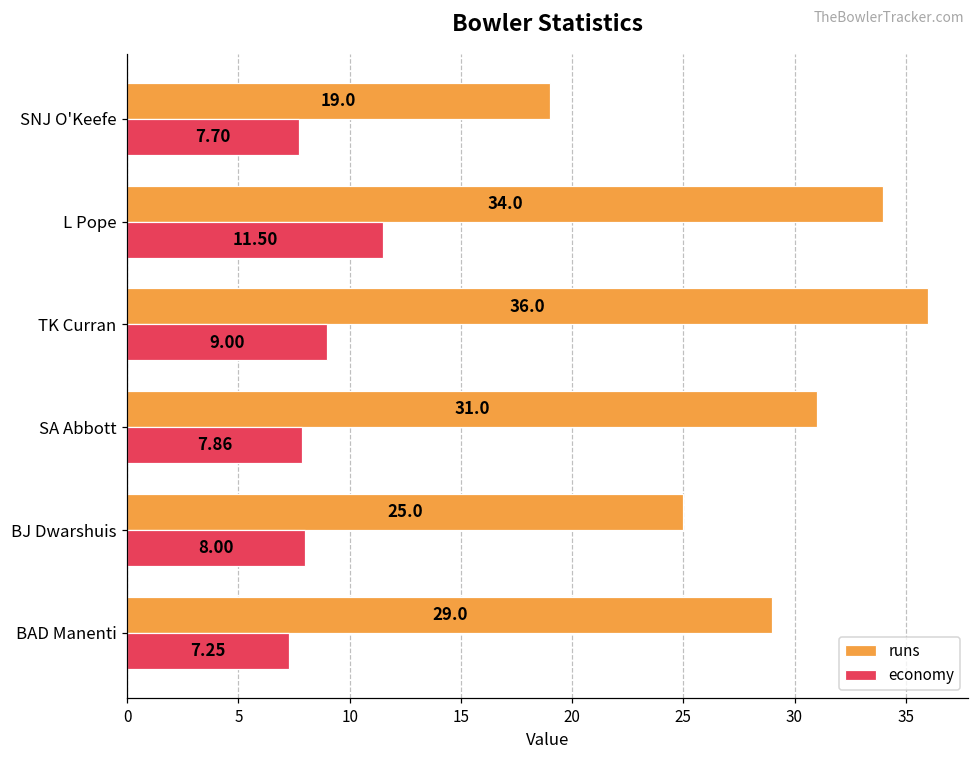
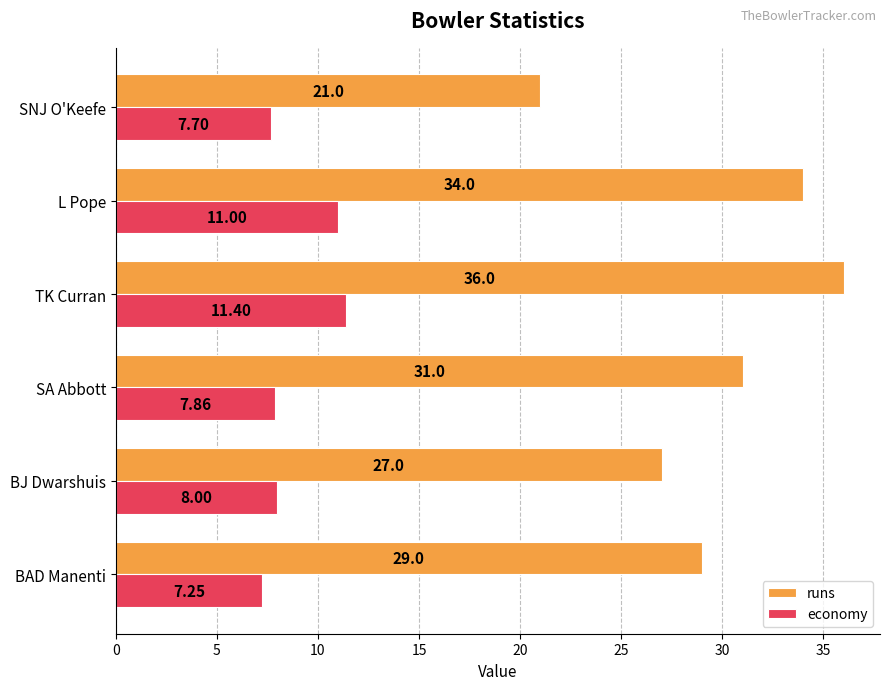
runs, SNJ O'Keefe: 19.0 -> 21.0
economy, L Pope: 11.50 -> 11.00
economy, TK Curran: 9.00 -> 11.40
runs, BJ Dwarshuis: 25.0 -> 27.0
